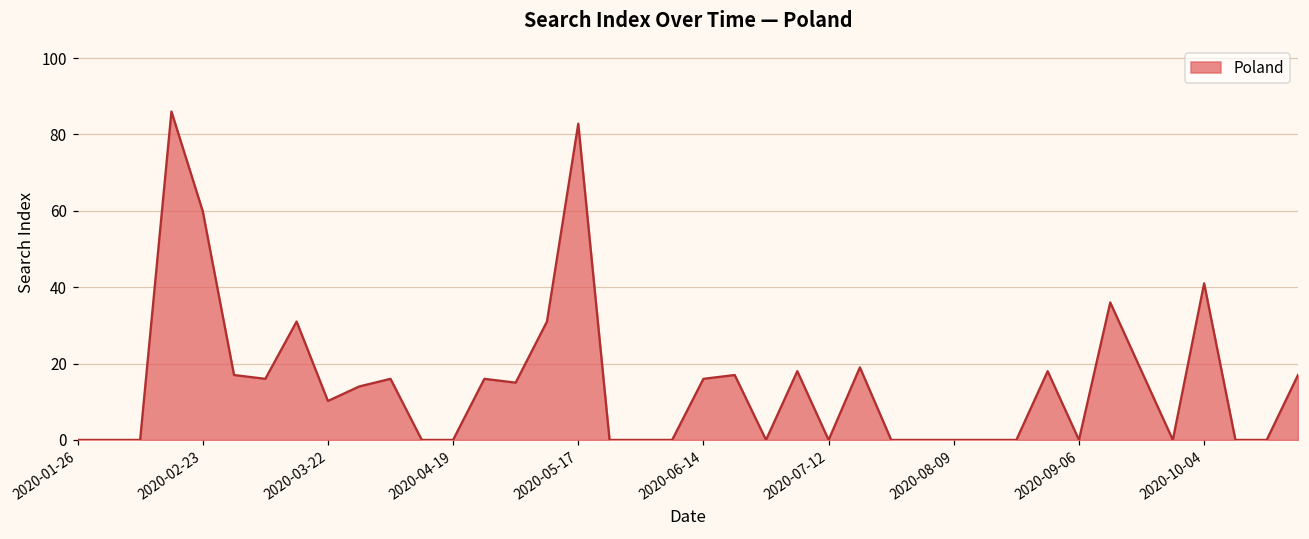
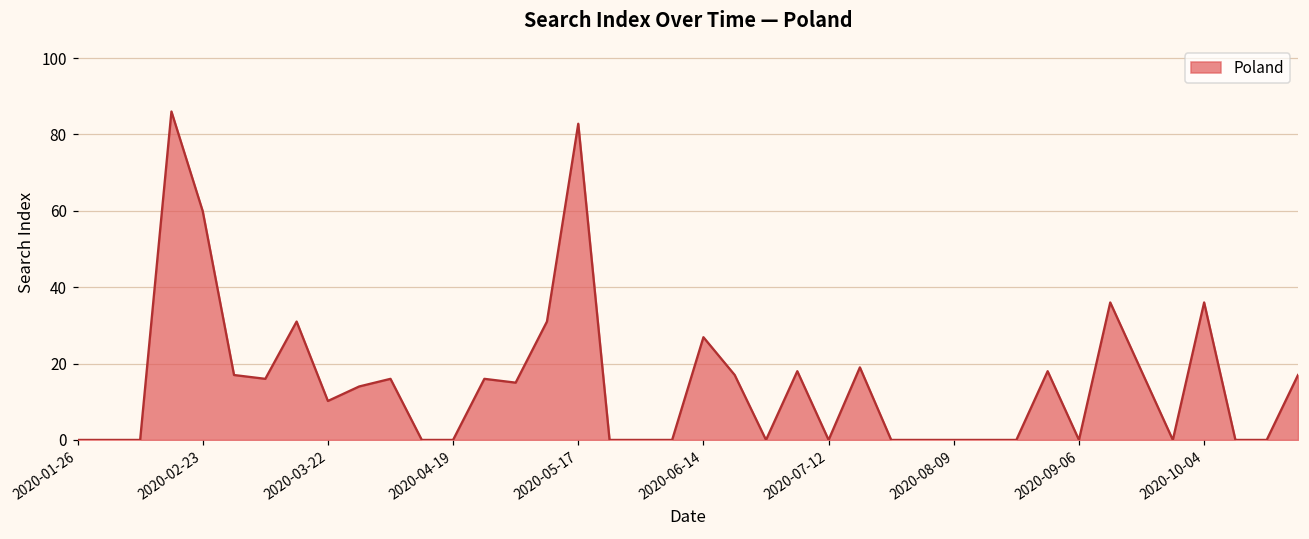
2020-06-14: 16 -> 27
2020-10-04: 41 -> 36
